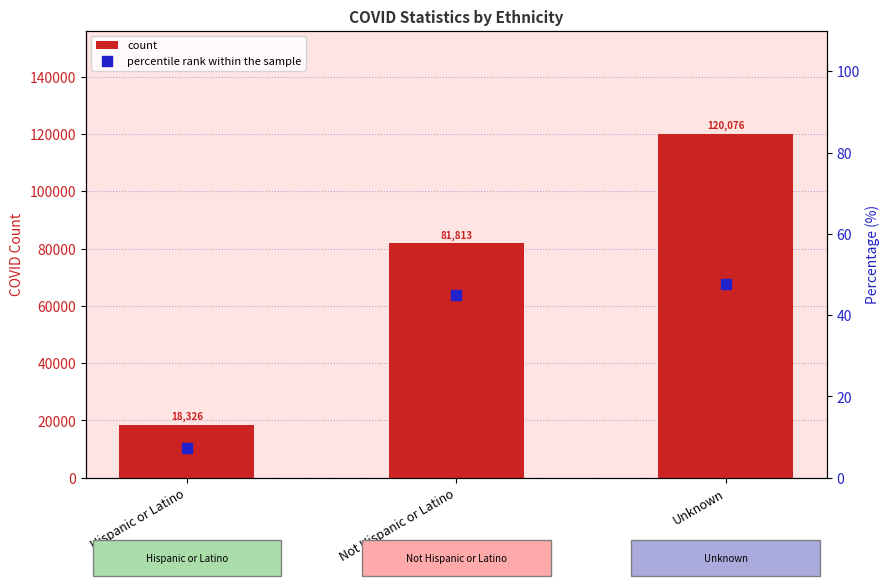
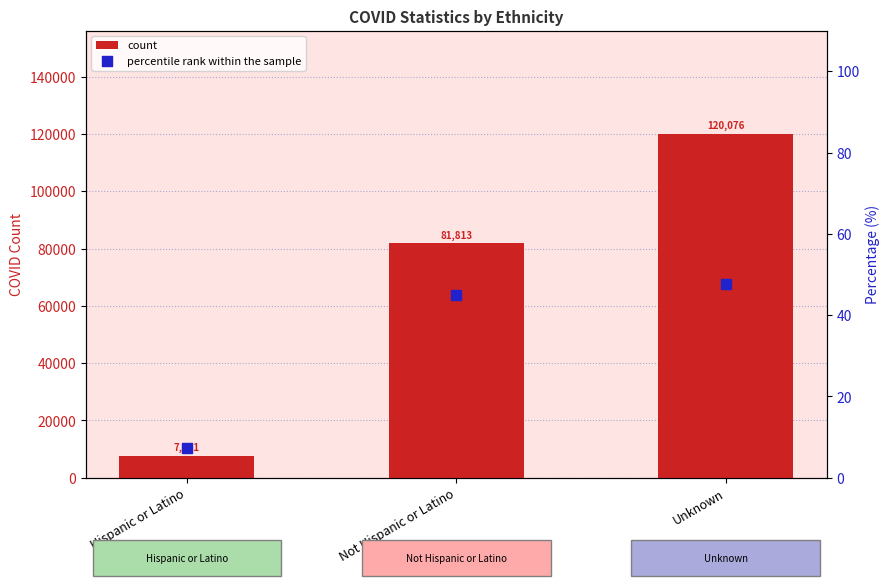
count, Hispanic or Latino: 18,326 -> 7,651
